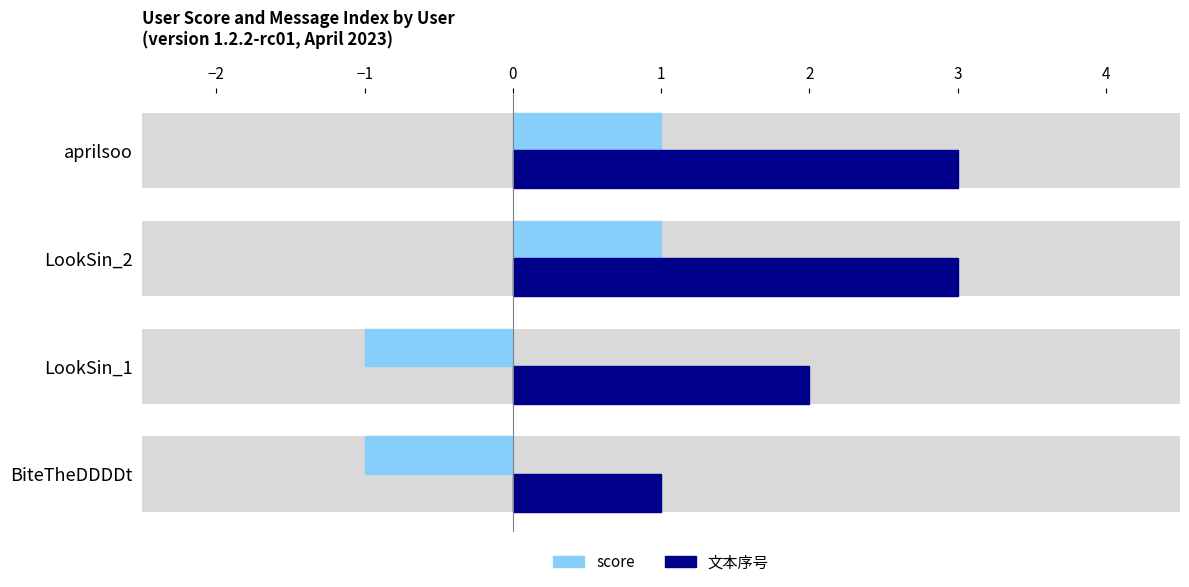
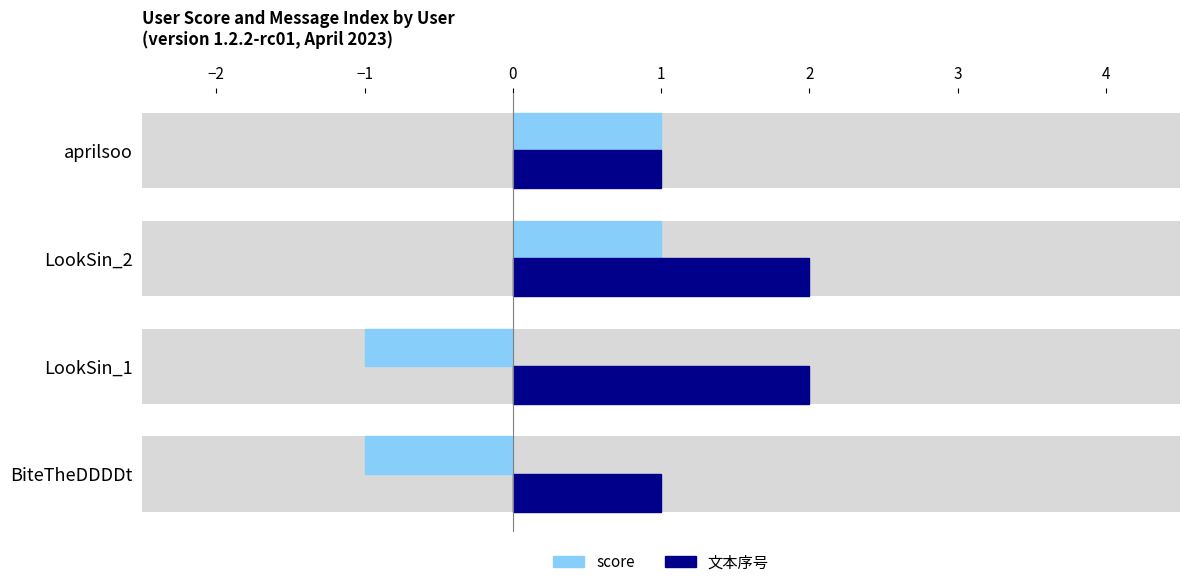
文本序号, aprilsoo: 3 -> 1
文本序号, LookSin_2: 3 -> 2
